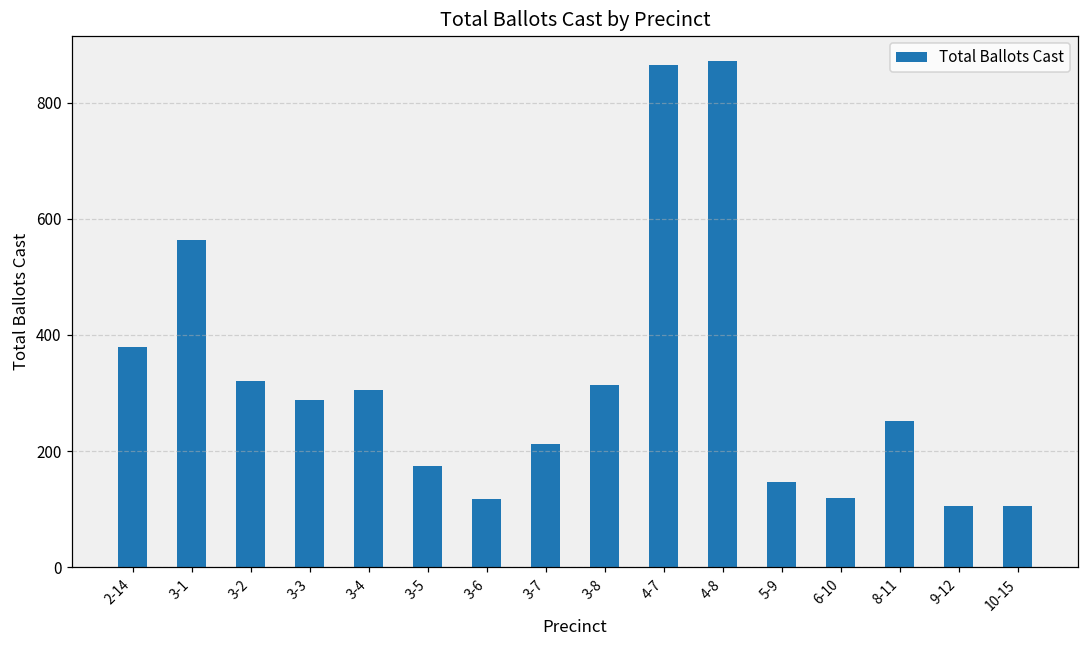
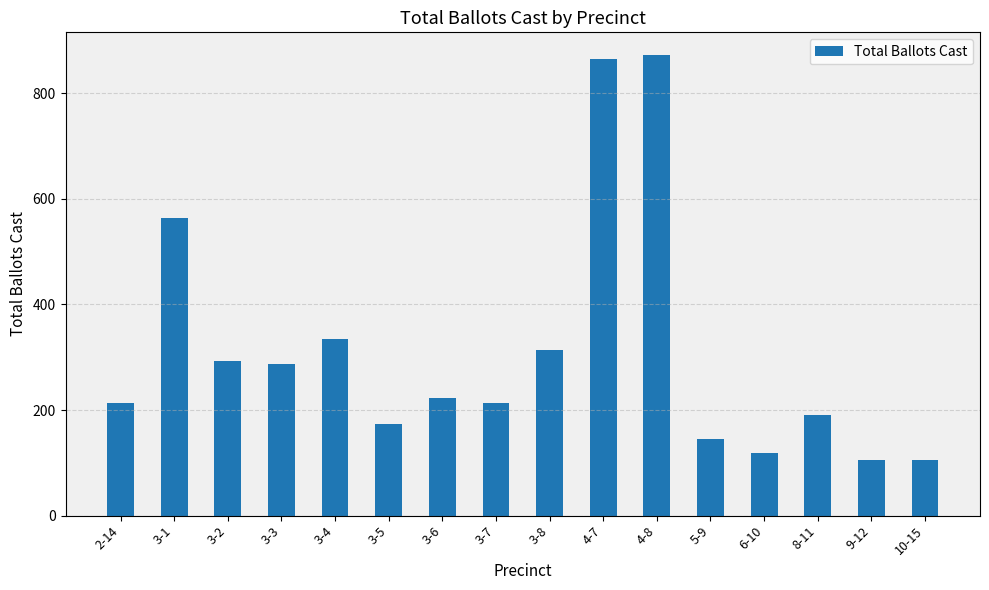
2-14: 380 -> 210
3-2: 320 -> 290
3-4: 310 -> 330
3-6: 120 -> 220
8-11: 250 -> 190
